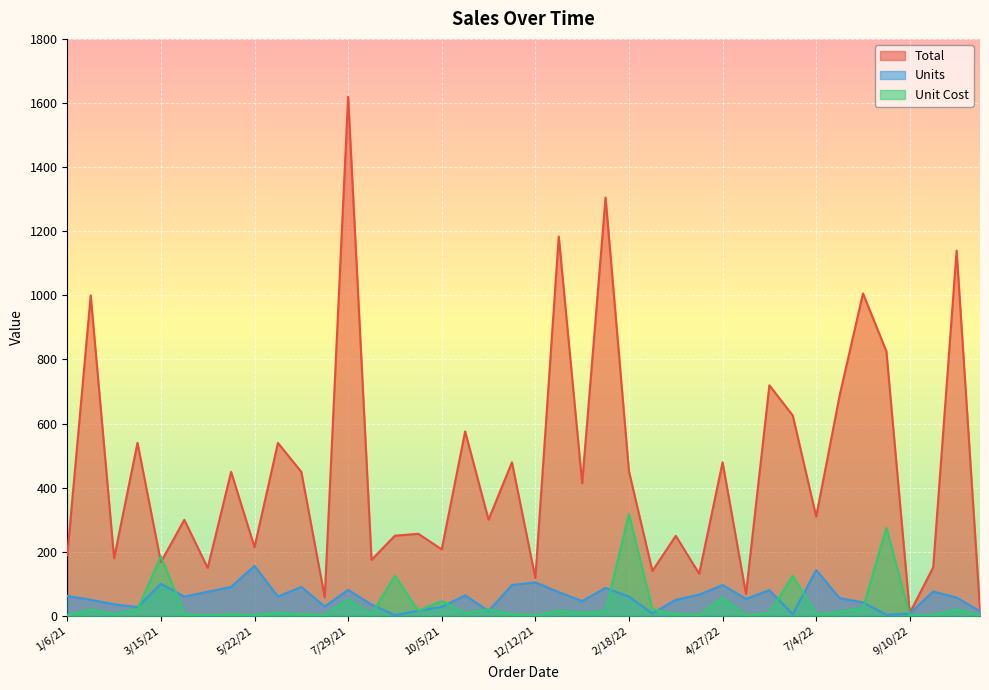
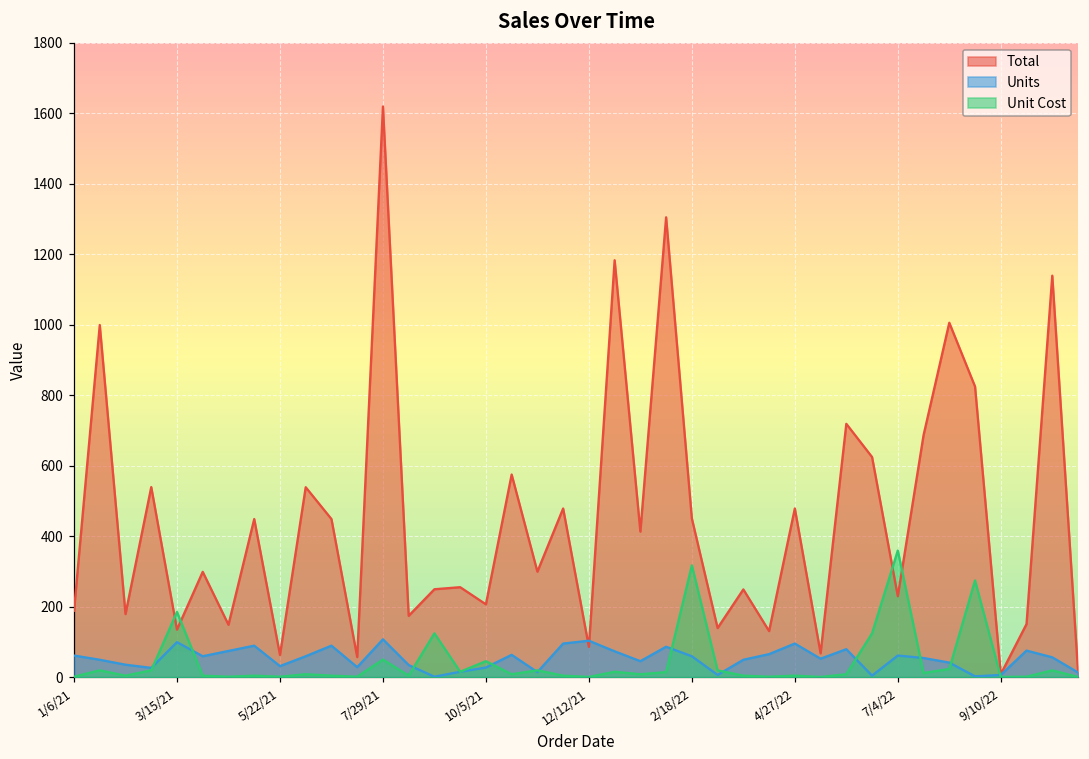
Total, 3/15/21: 170 -> 140
Total, 5/22/21: 210 -> 60
Units, 5/22/21: 160 -> 30
Units, 7/29/21: 80 -> 110
Total, 12/12/21: 120 -> 90
Unit Cost, 4/27/22: 60 -> 0
Total, 7/4/22: 310 -> 230
Units, 7/4/22: 140 -> 60
Unit Cost, 7/4/22: 0 -> 360
